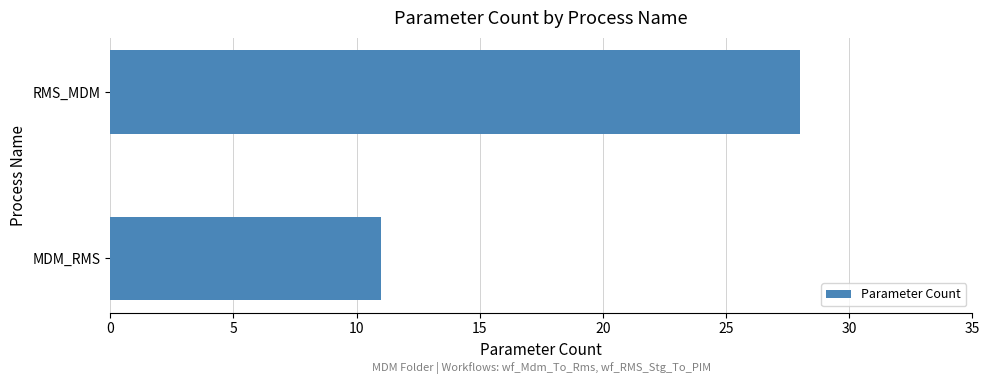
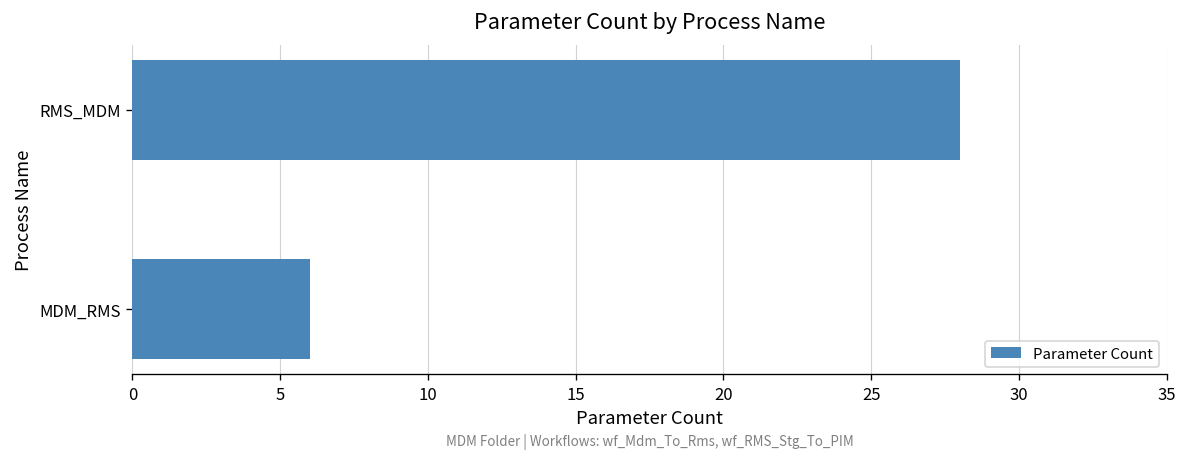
MDM_RMS: 11 -> 6
